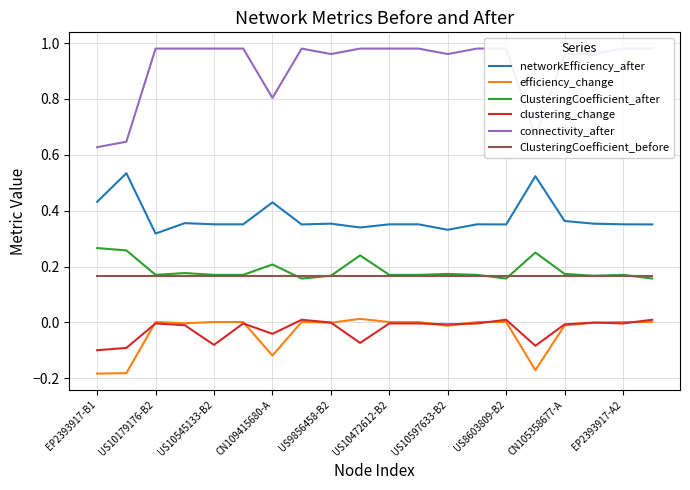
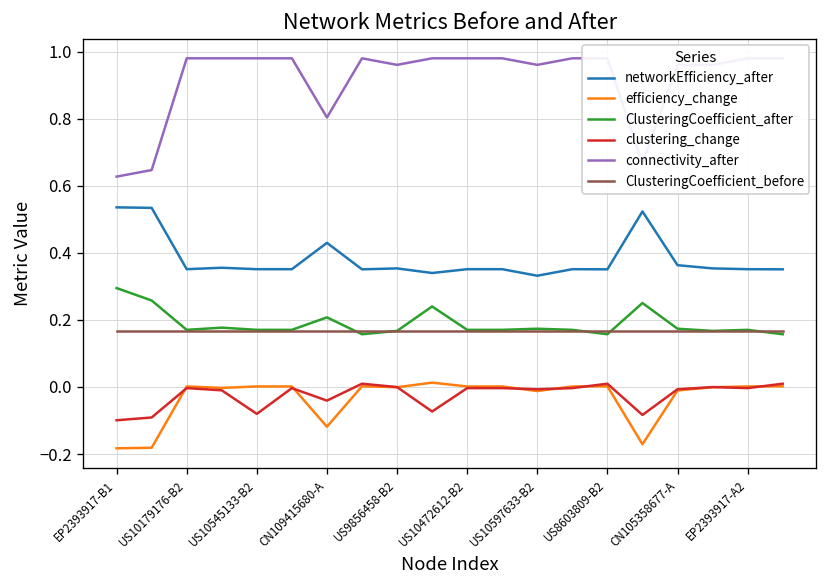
networkEfficiency_after, EP2393917-B1: 0.43 -> 0.54
ClusteringCoefficient_after, EP2393917-B1: 0.27 -> 0.30
networkEfficiency_after, US10179176-B2: 0.32 -> 0.35
